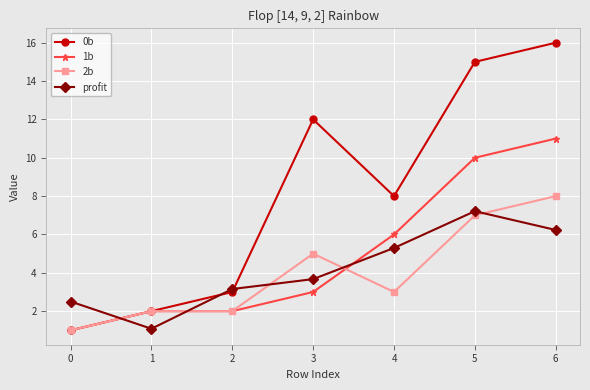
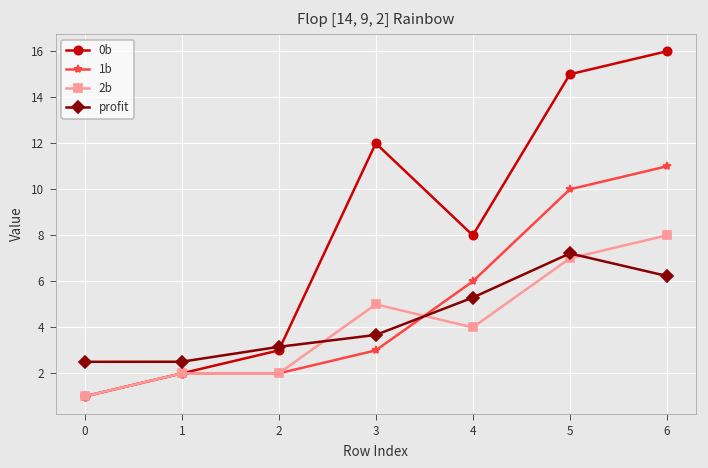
profit, 1: 1.1 -> 2.5
2b, 4: 3 -> 4
